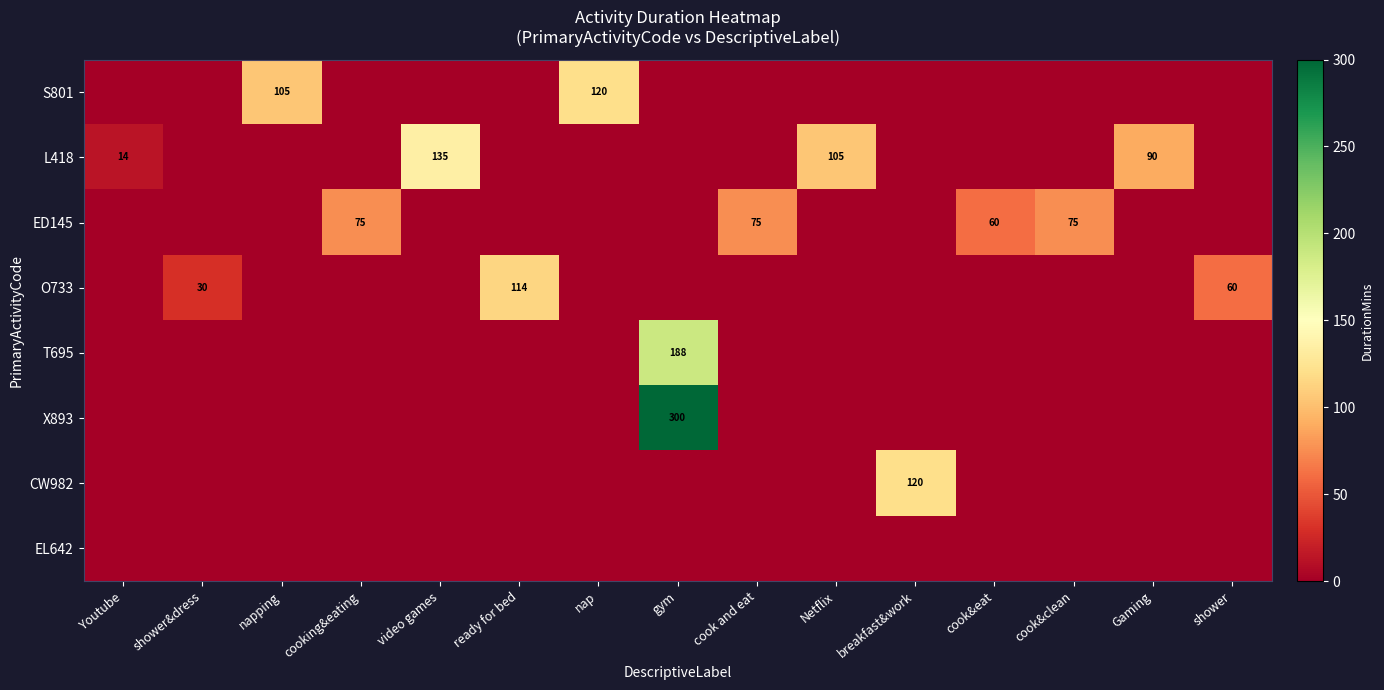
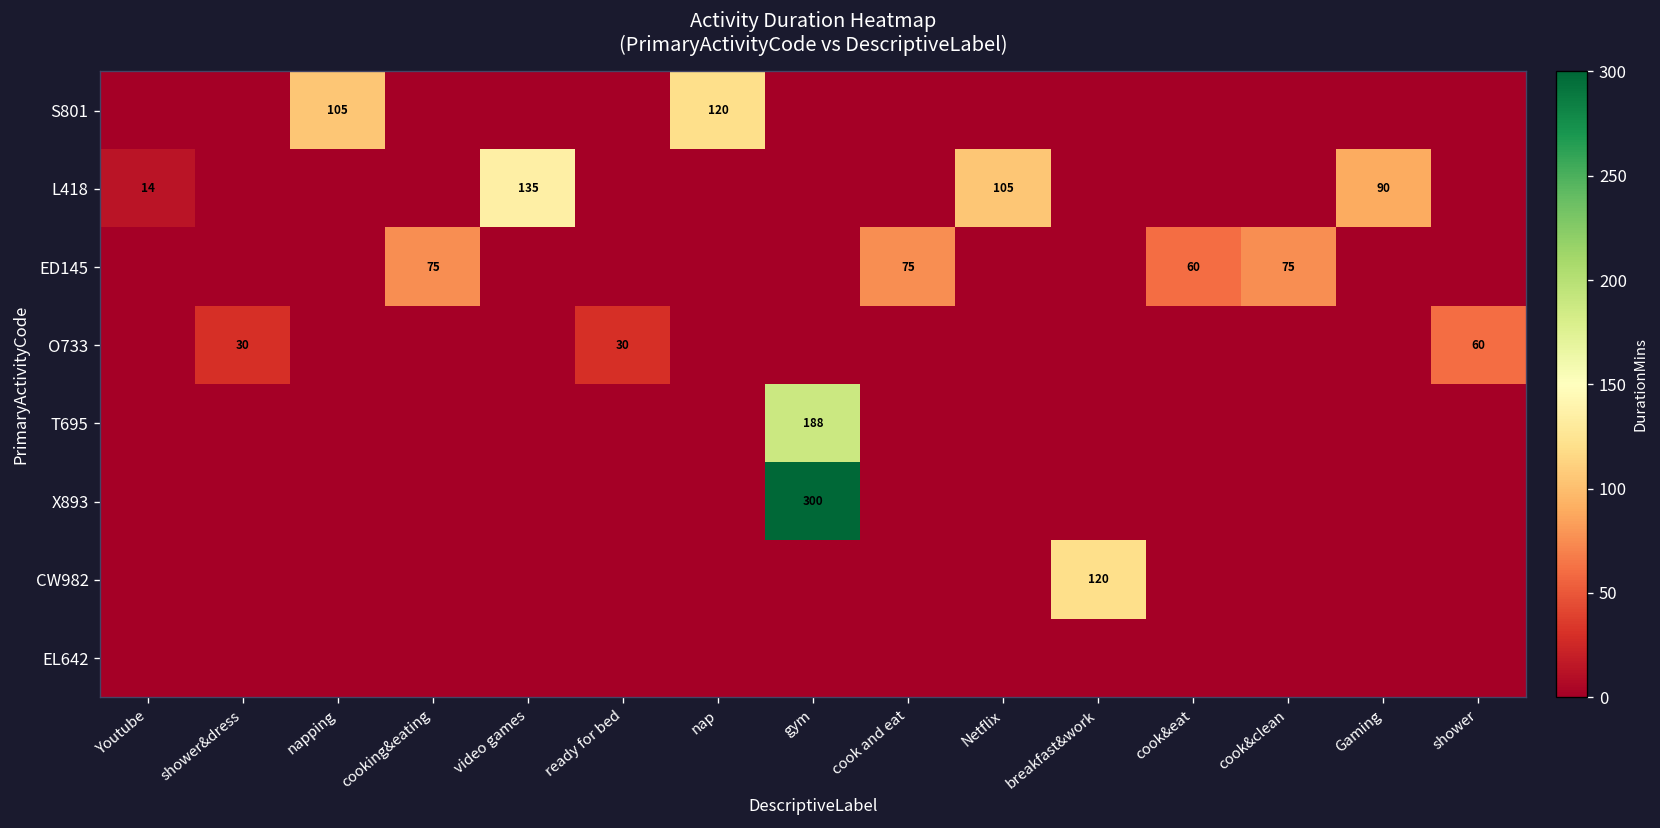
O733, ready for bed: 114 -> 30
